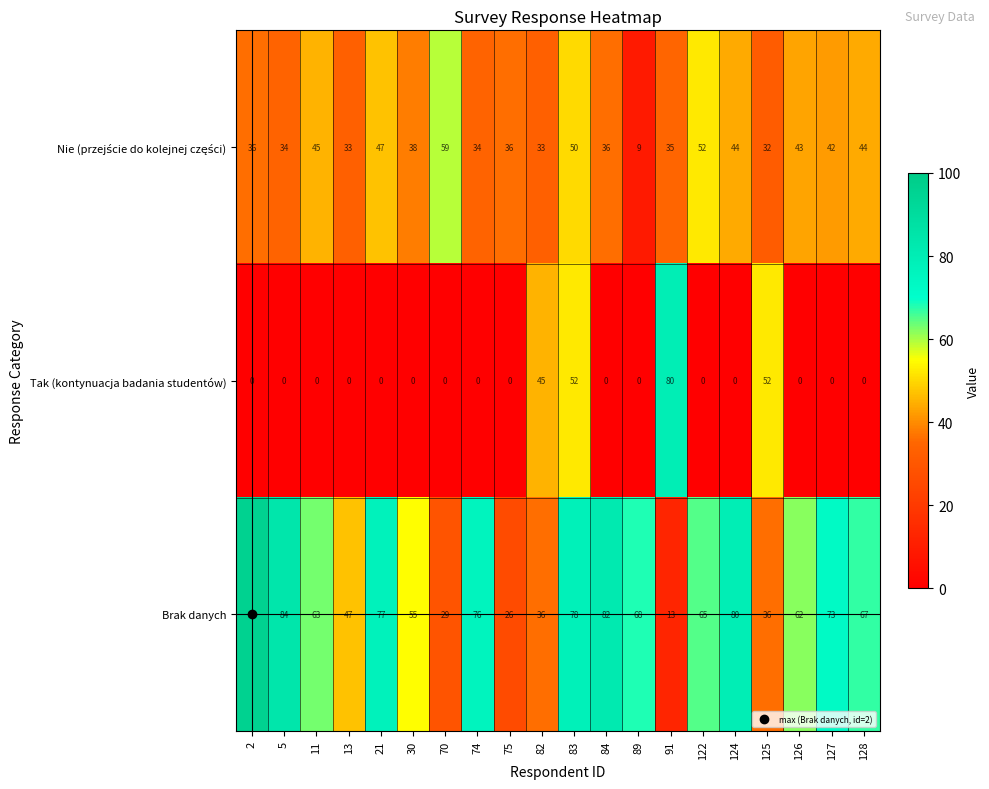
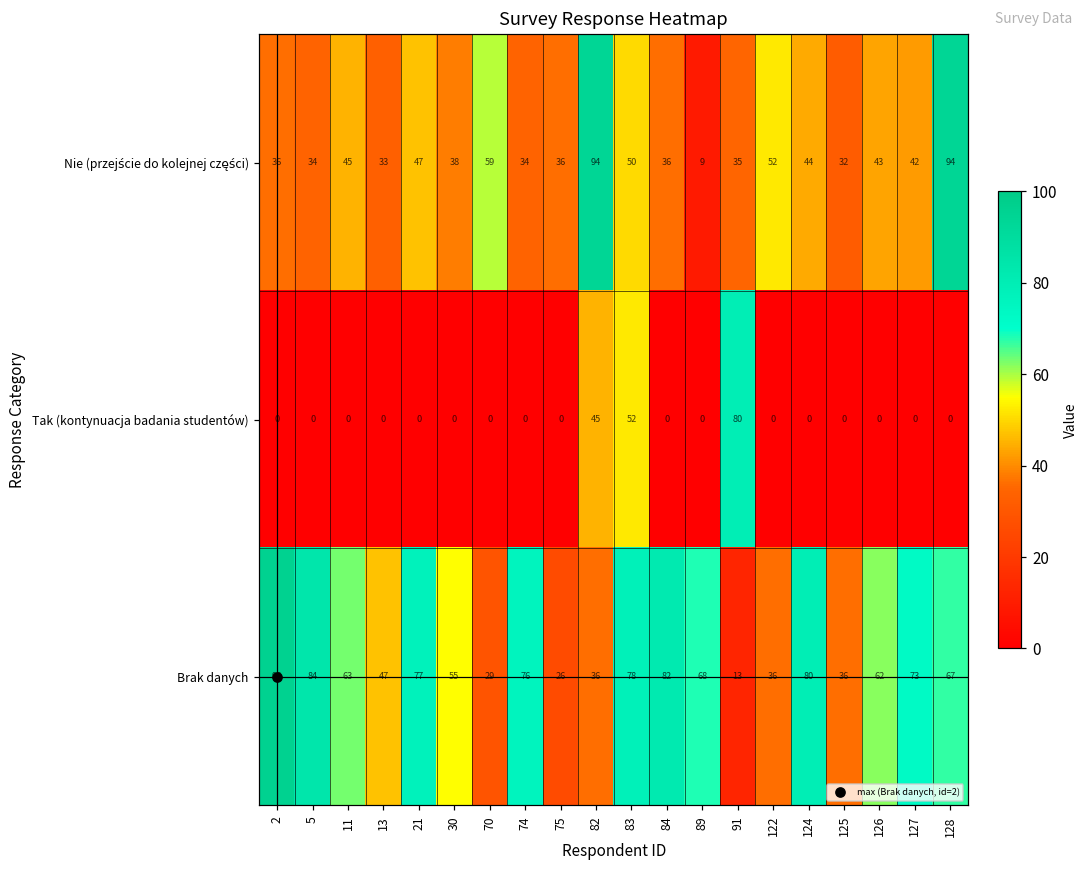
Nie (przejście do kolejnej części), 82: 33 -> 94
Nie (przejście do kolejnej części), 128: 44 -> 94
Tak (kontynuacja badania studentów), 125: 52 -> 0
Brak danych, 122: 65 -> 36
